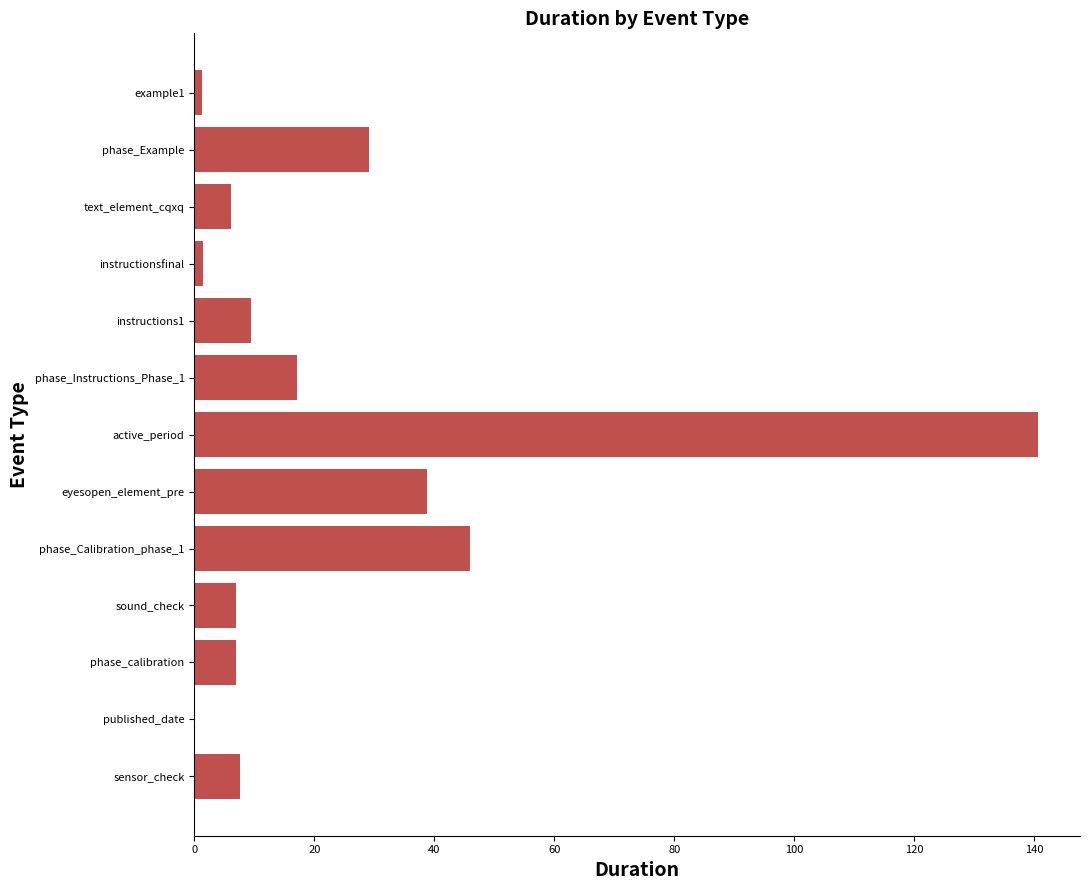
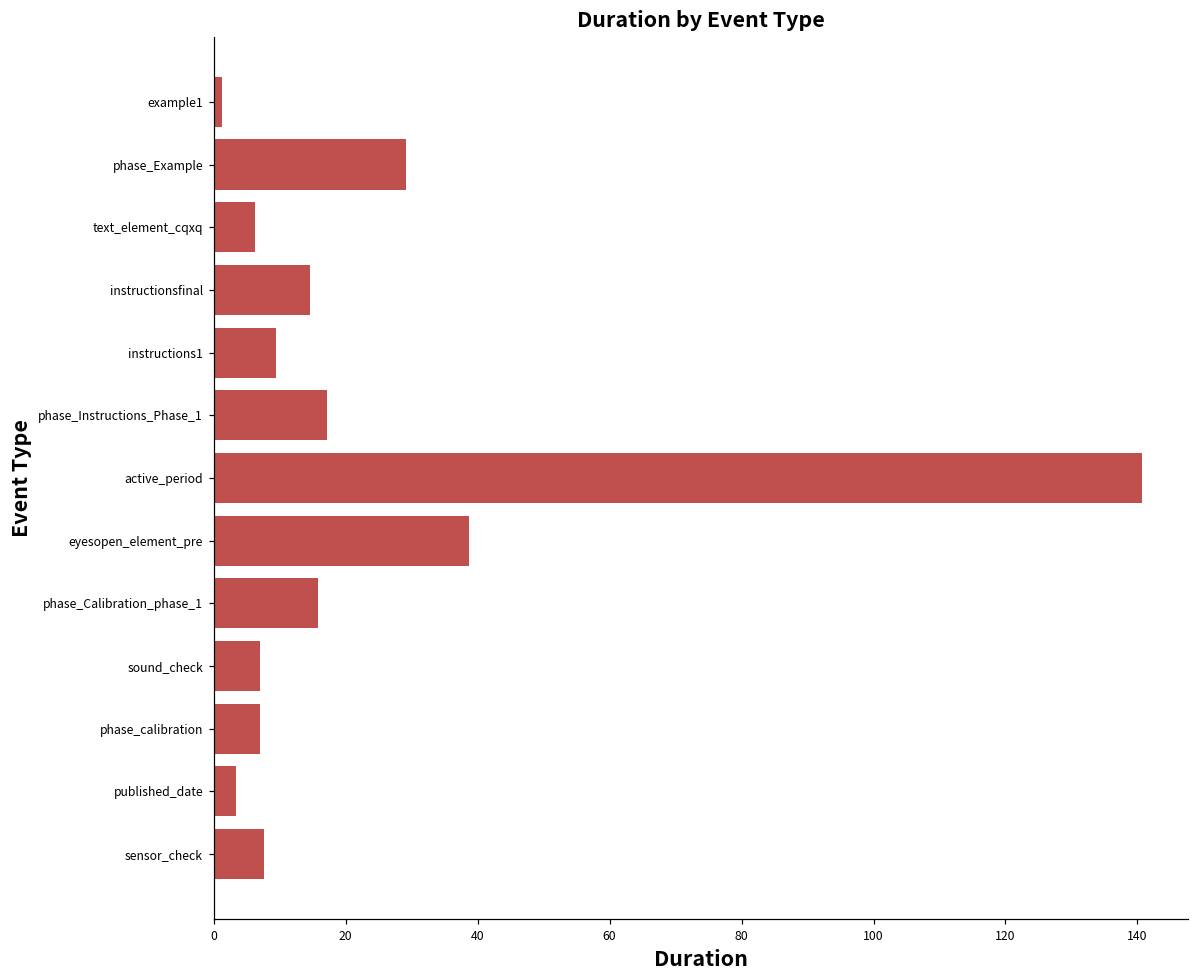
instructionsfinal: 1 -> 15
phase_Calibration_phase_1: 46 -> 16
published_date: 0 -> 3
